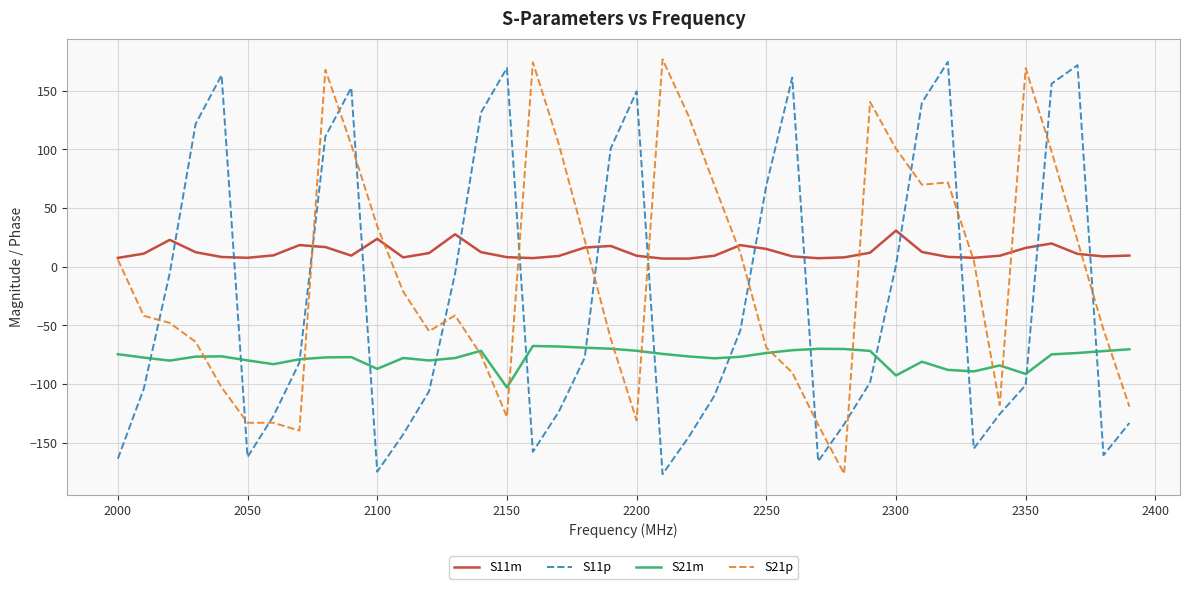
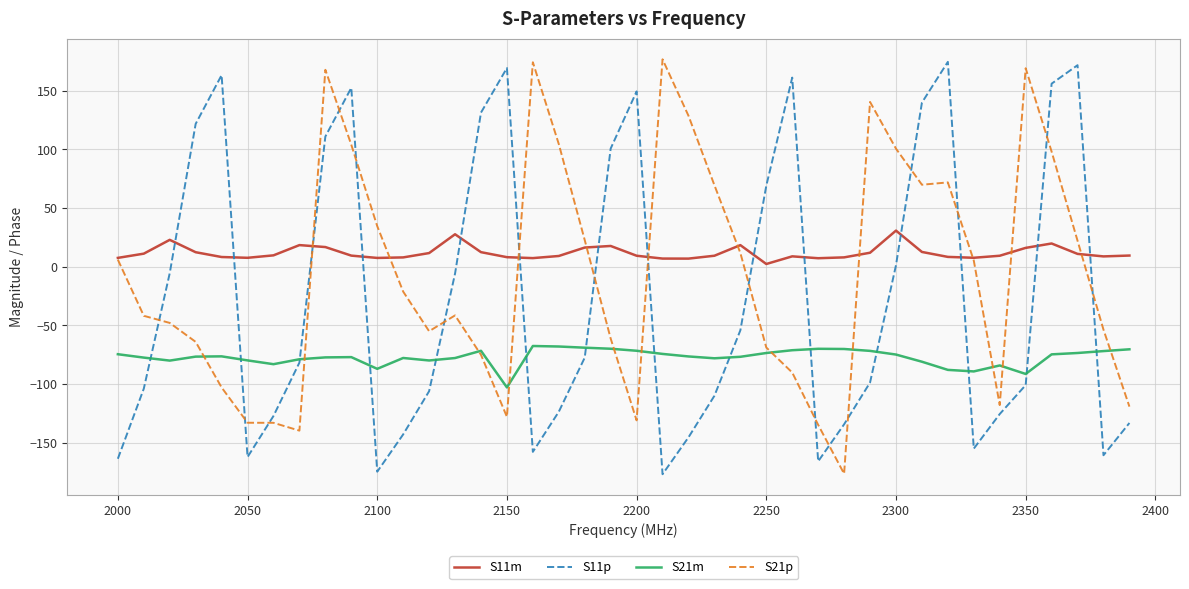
S11m, 2100: 24 -> 8
S11m, 2250: 15 -> 2
S21m, 2300: -93 -> -75
